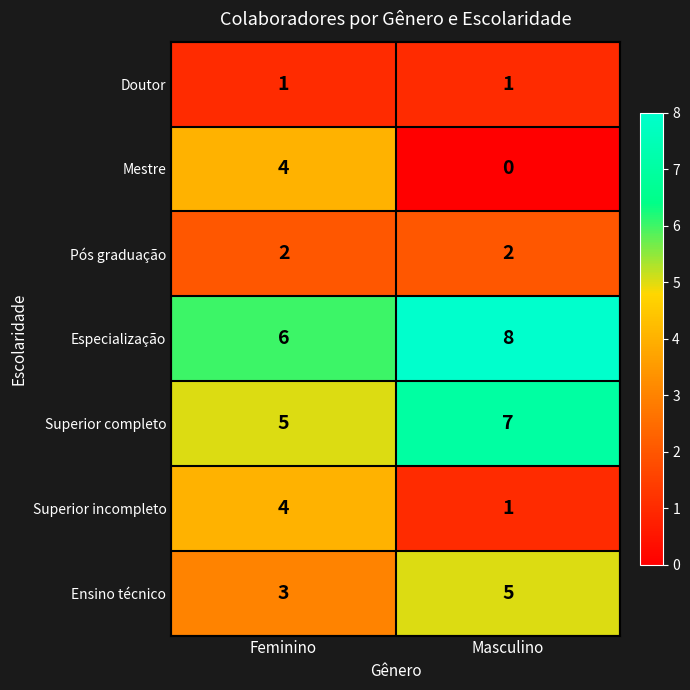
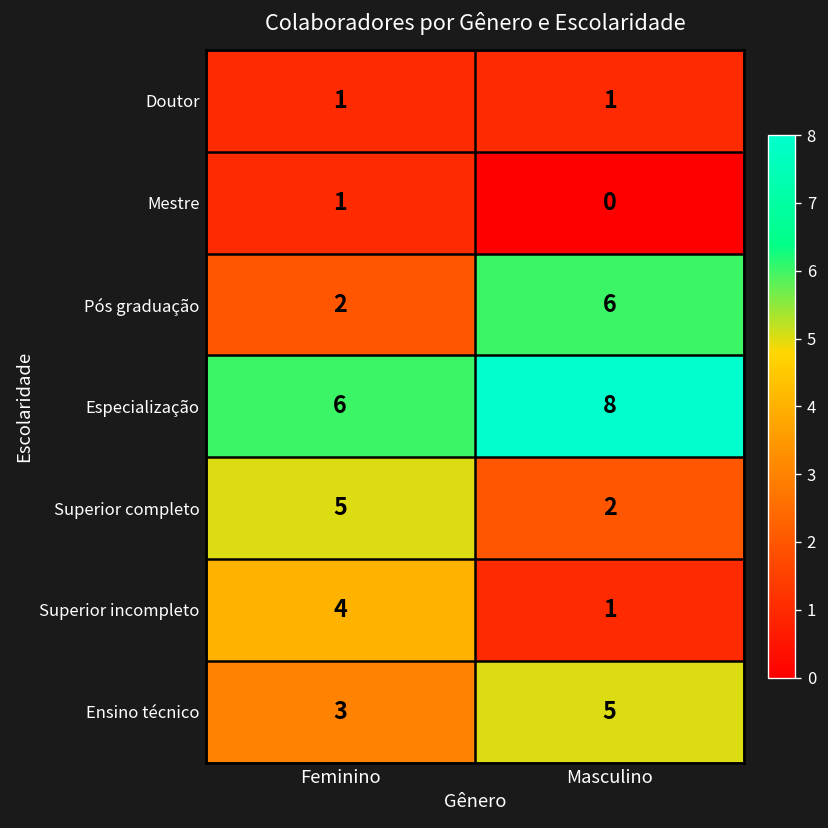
Mestre, Feminino: 4 -> 1
Pós graduação, Masculino: 2 -> 6
Superior completo, Masculino: 7 -> 2
